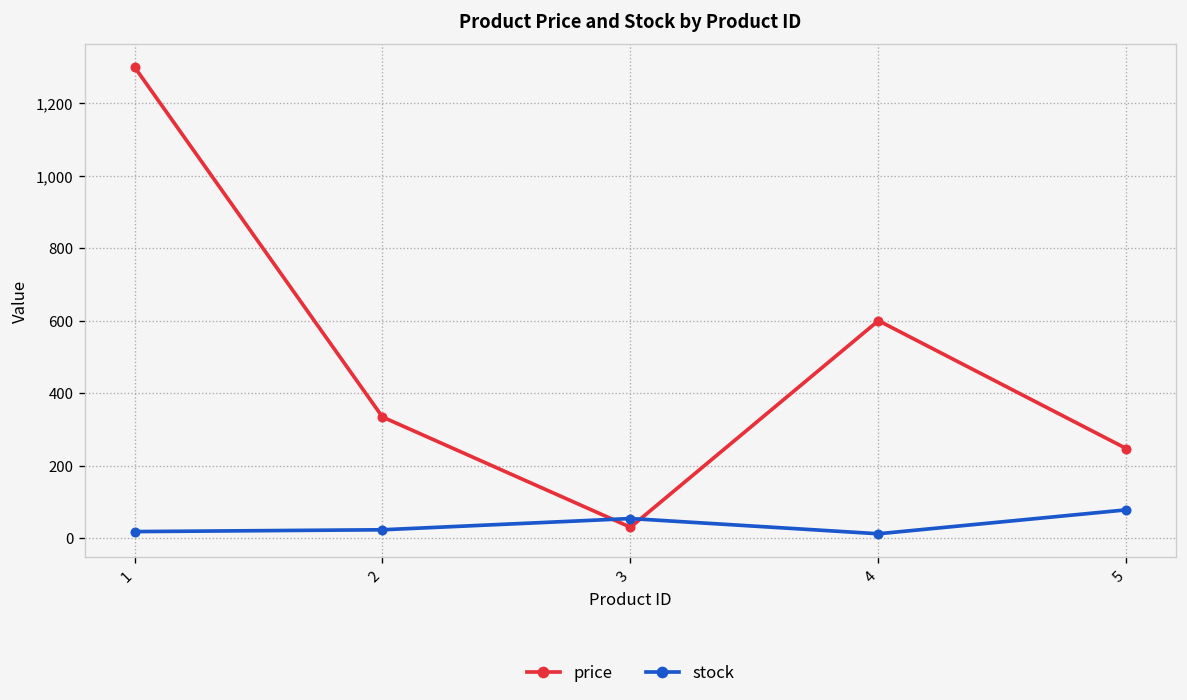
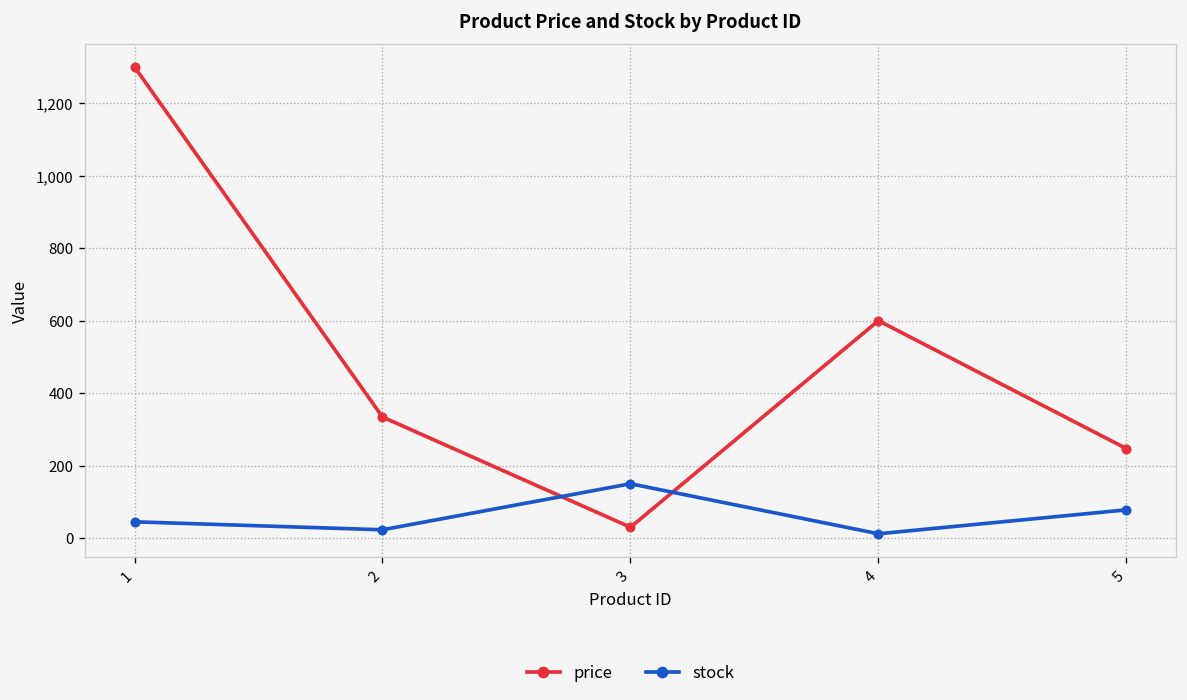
stock, 1: 20 -> 50
stock, 3: 50 -> 150
